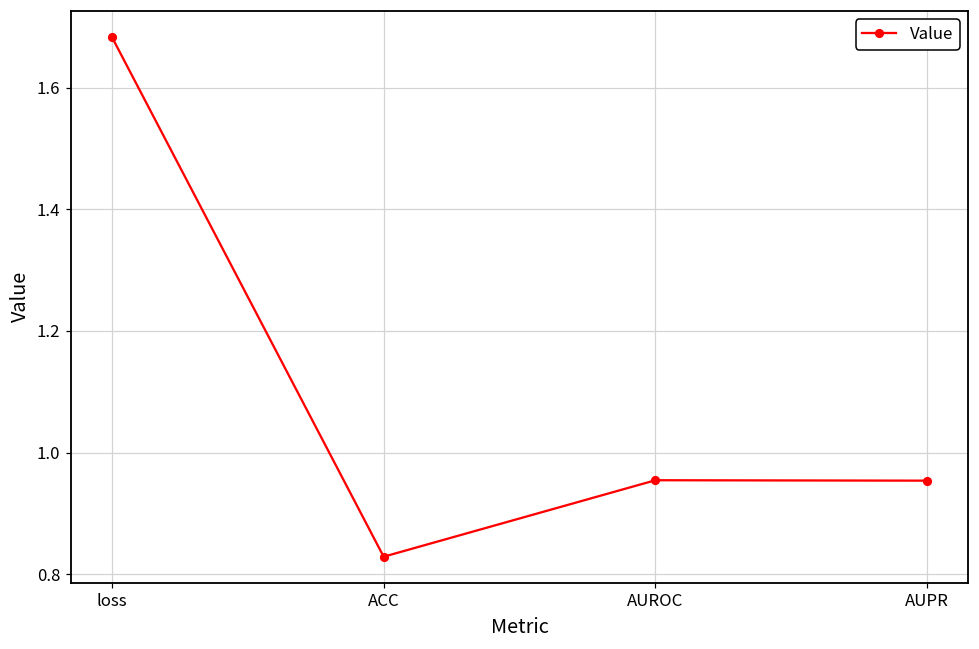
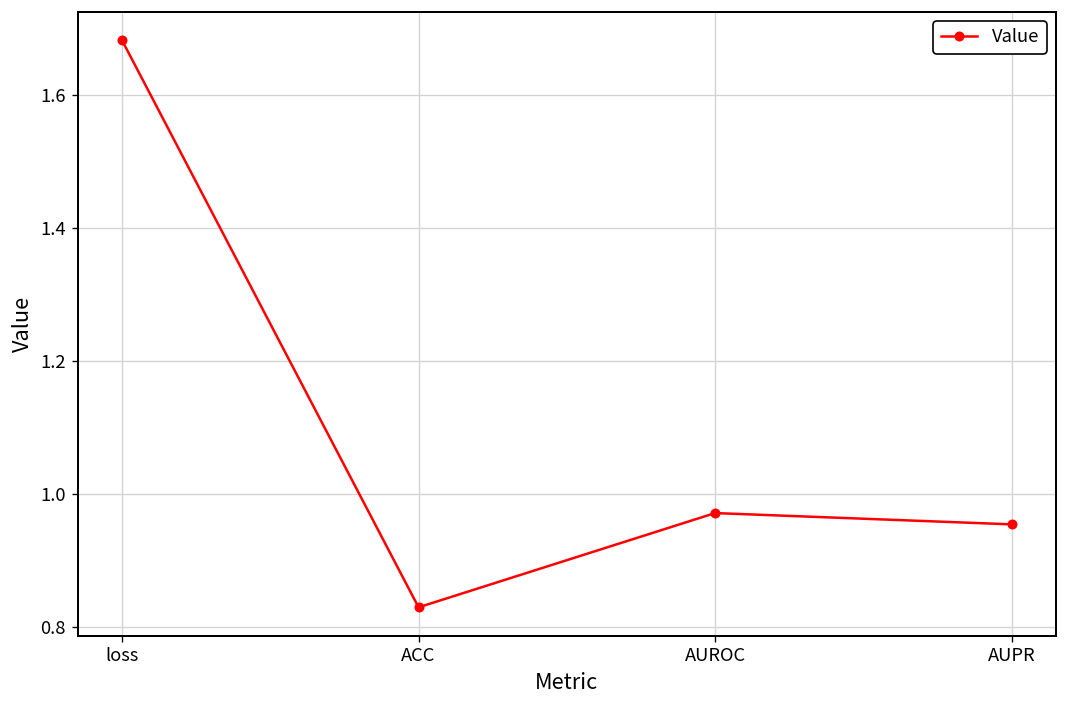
AUROC: 0.95 -> 0.97
